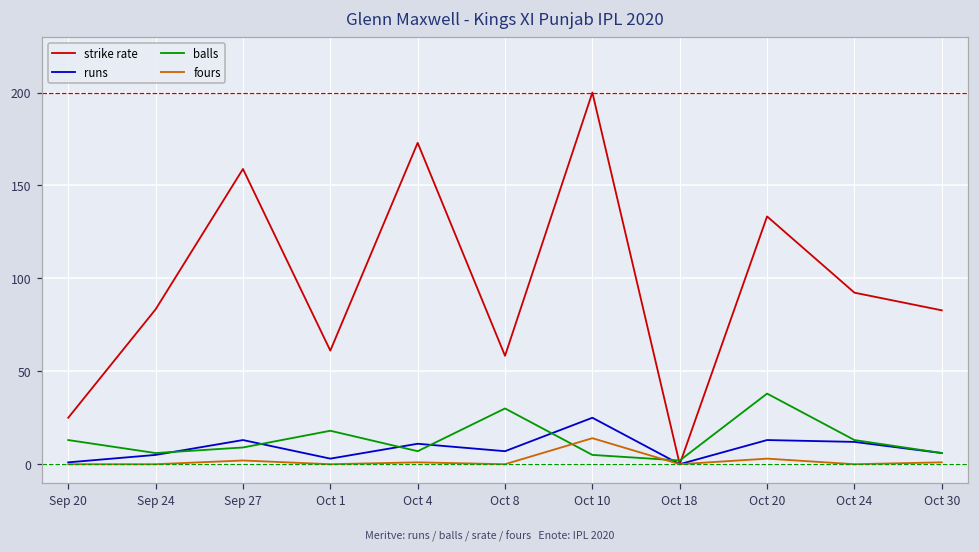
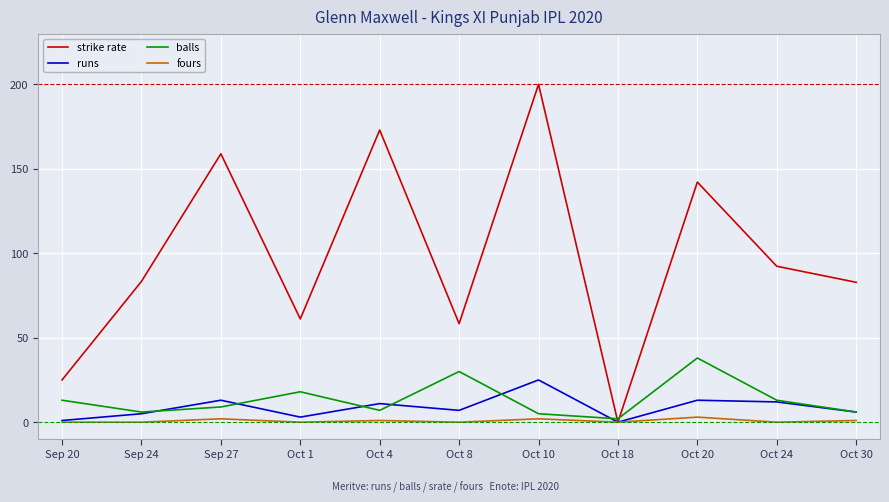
fours, Oct 10: 14 -> 2
strike rate, Oct 20: 133 -> 142
